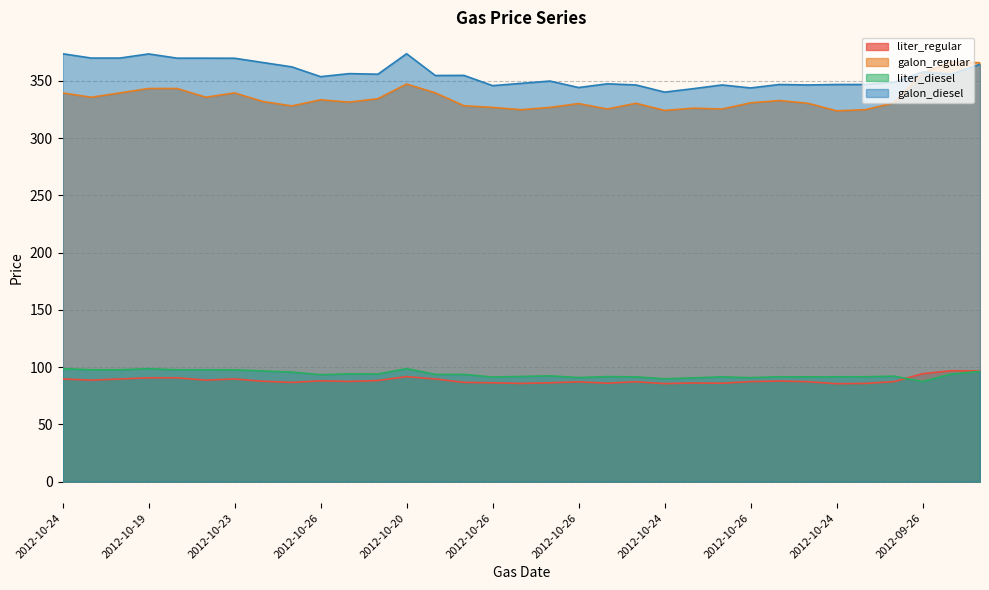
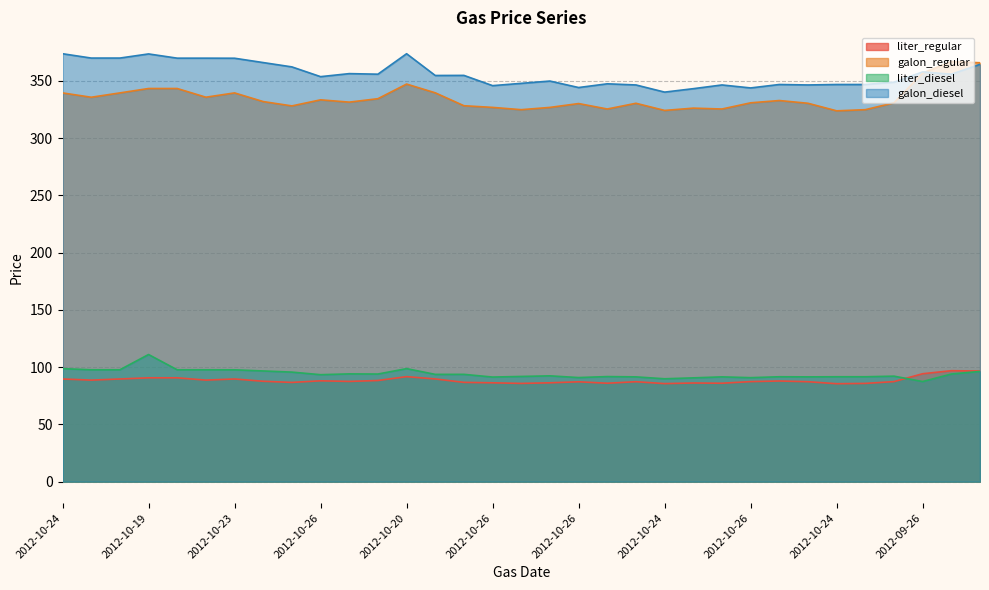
liter_diesel, 2012-10-19: 99 -> 111
